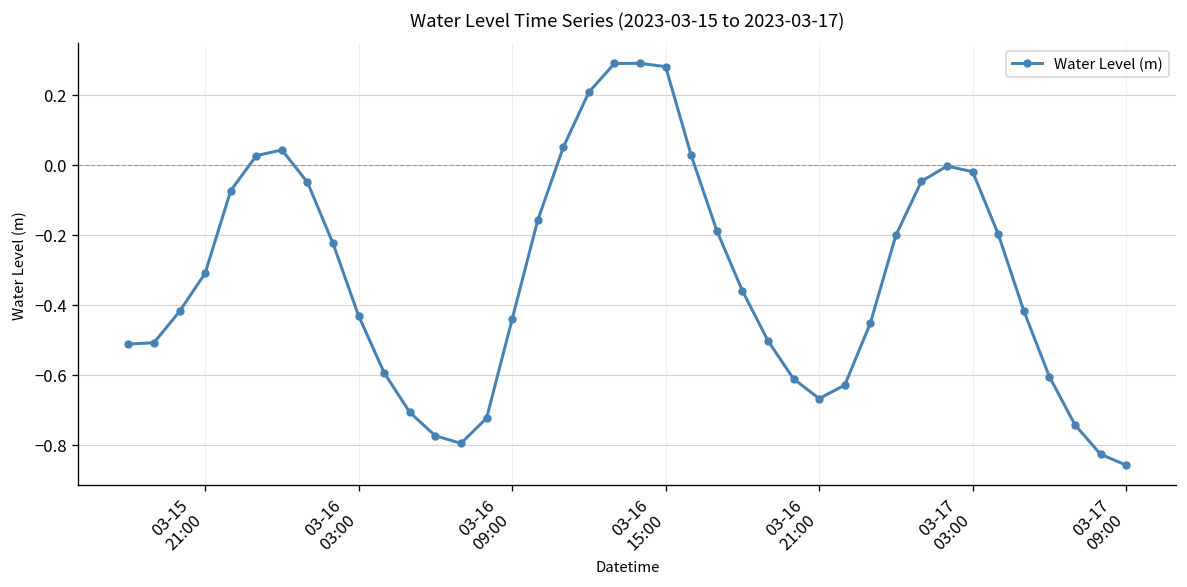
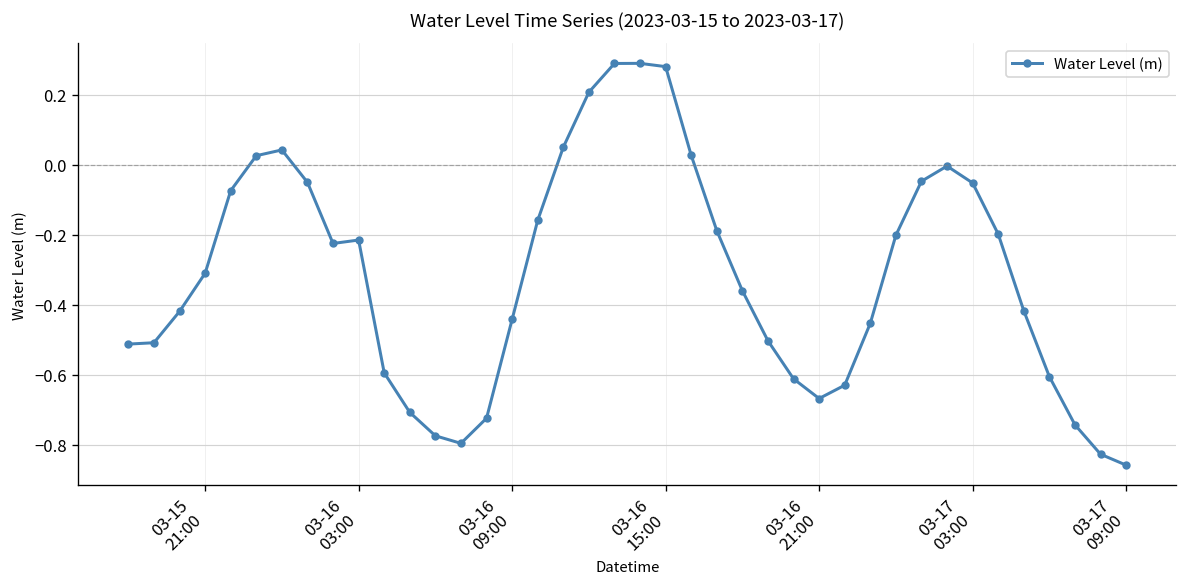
03-16 03:00: -0.43 -> -0.21
03-17 03:00: -0.02 -> -0.05
